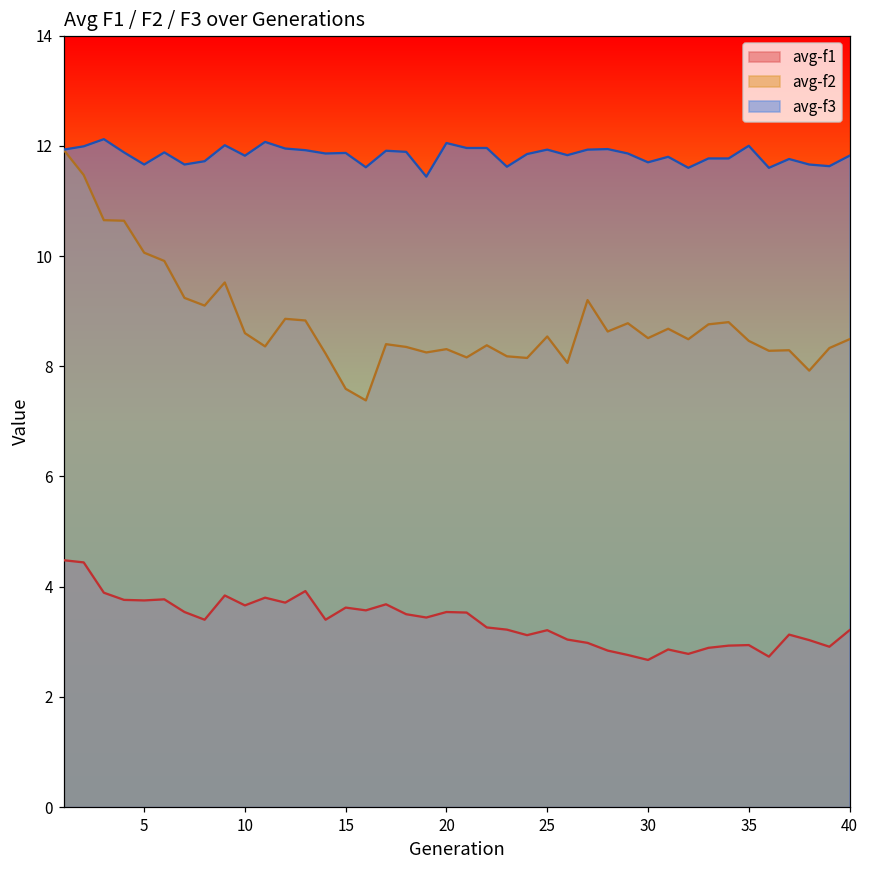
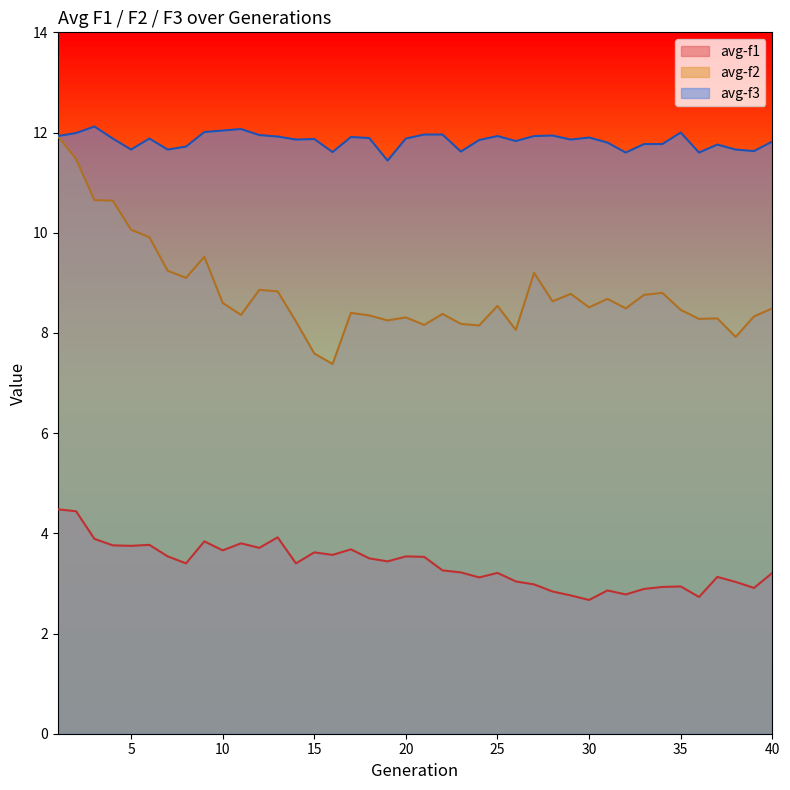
avg-f3, 10: 11.8 -> 12.0
avg-f3, 20: 12.1 -> 11.9
avg-f3, 30: 11.7 -> 11.9
